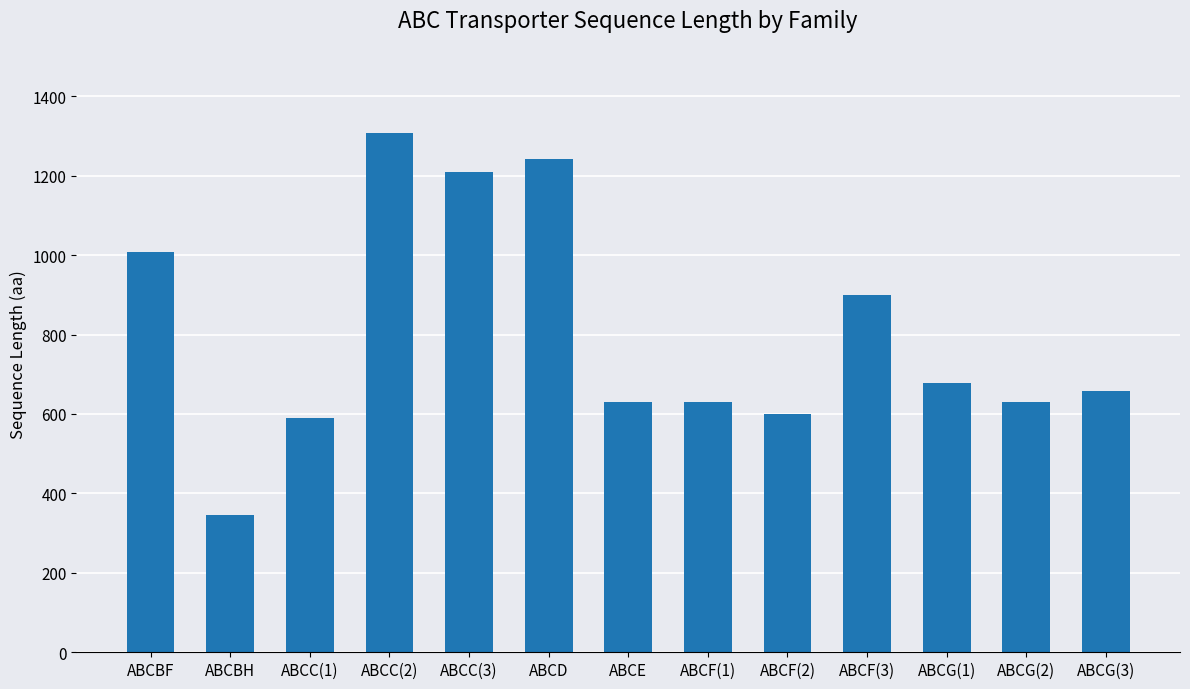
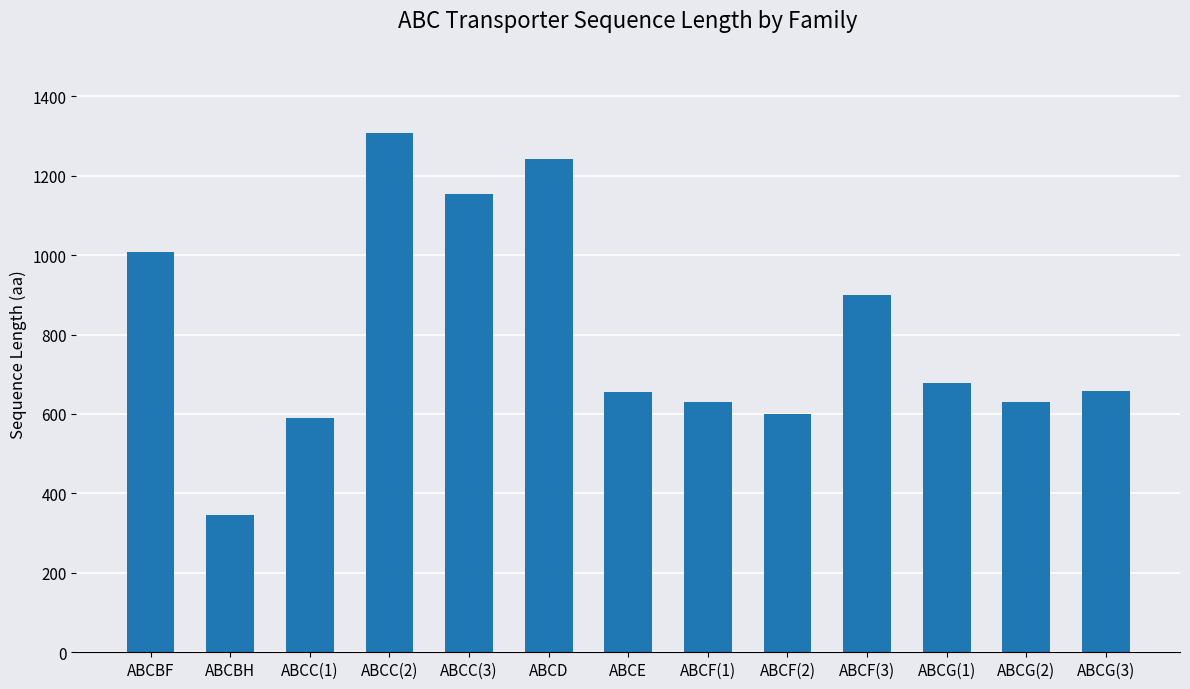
ABCC(3): 1210 -> 1150
ABCE: 630 -> 650
